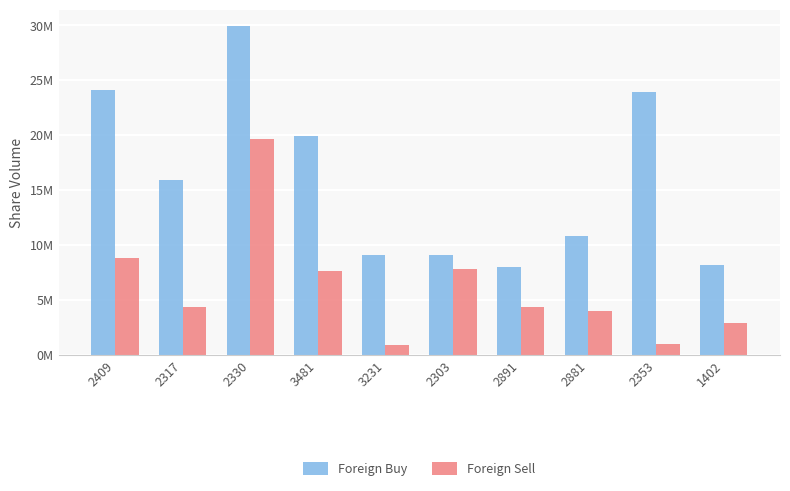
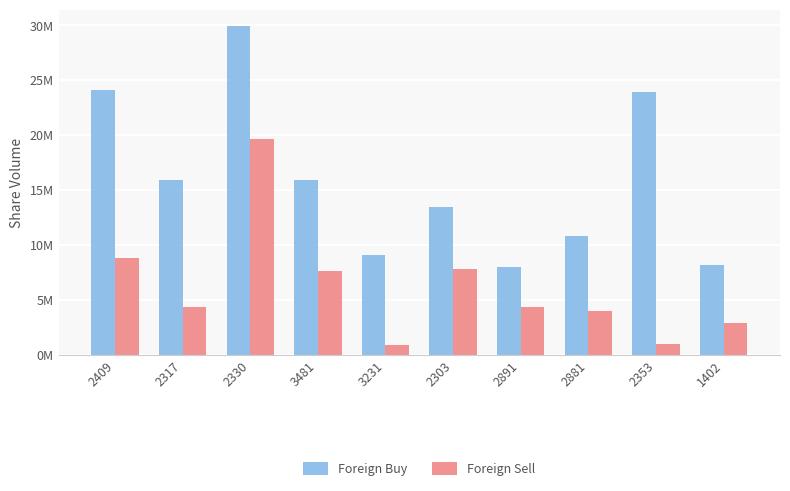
Foreign Buy, 3481: 19900000 -> 15900000
Foreign Buy, 2303: 9100000 -> 13400000
